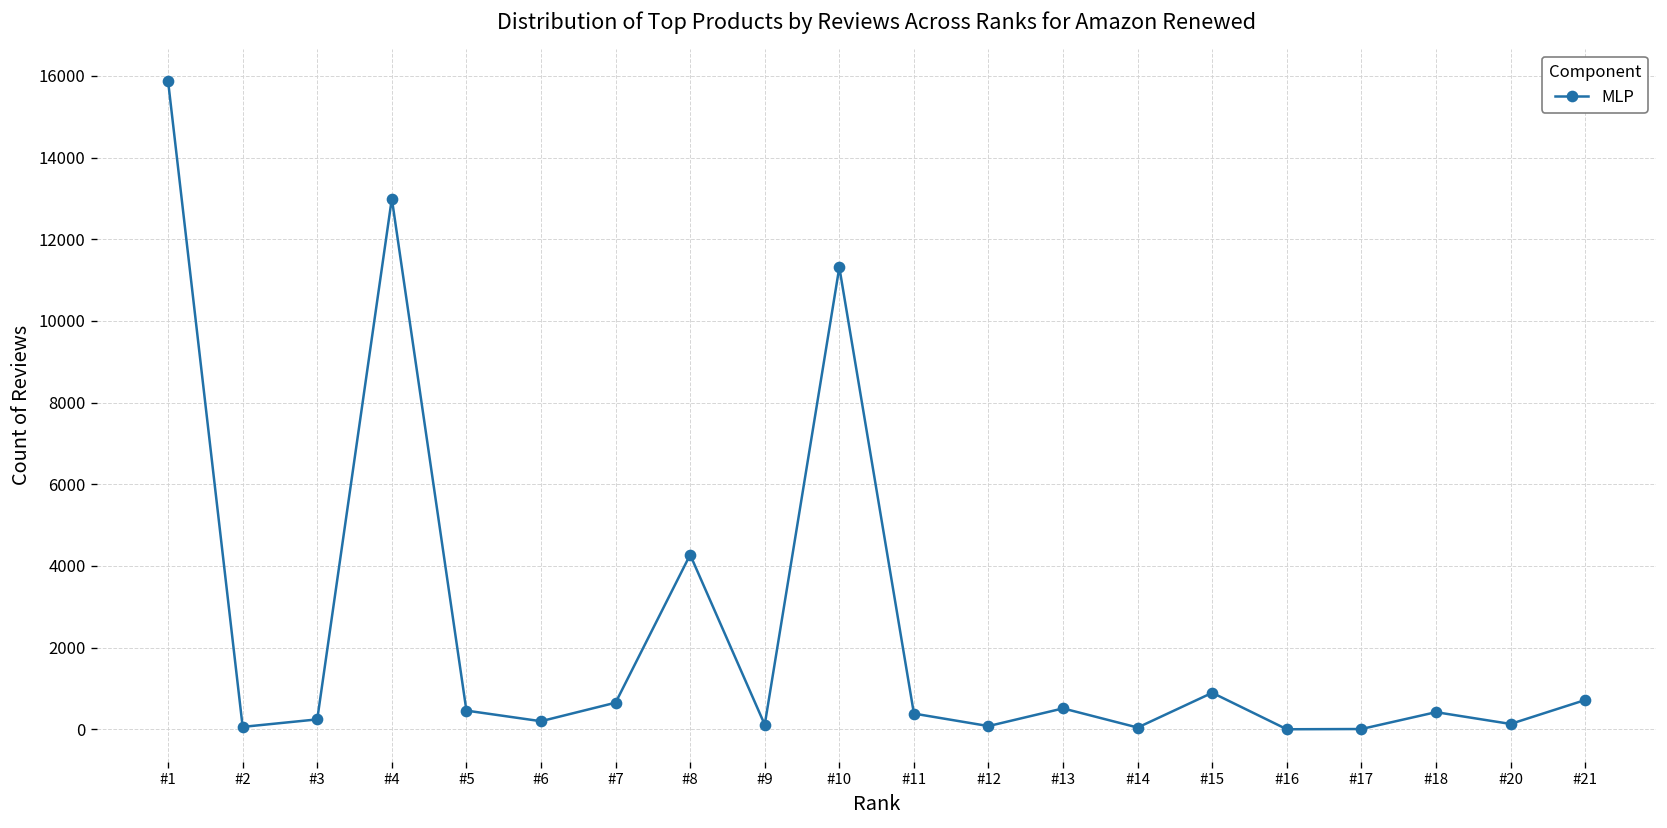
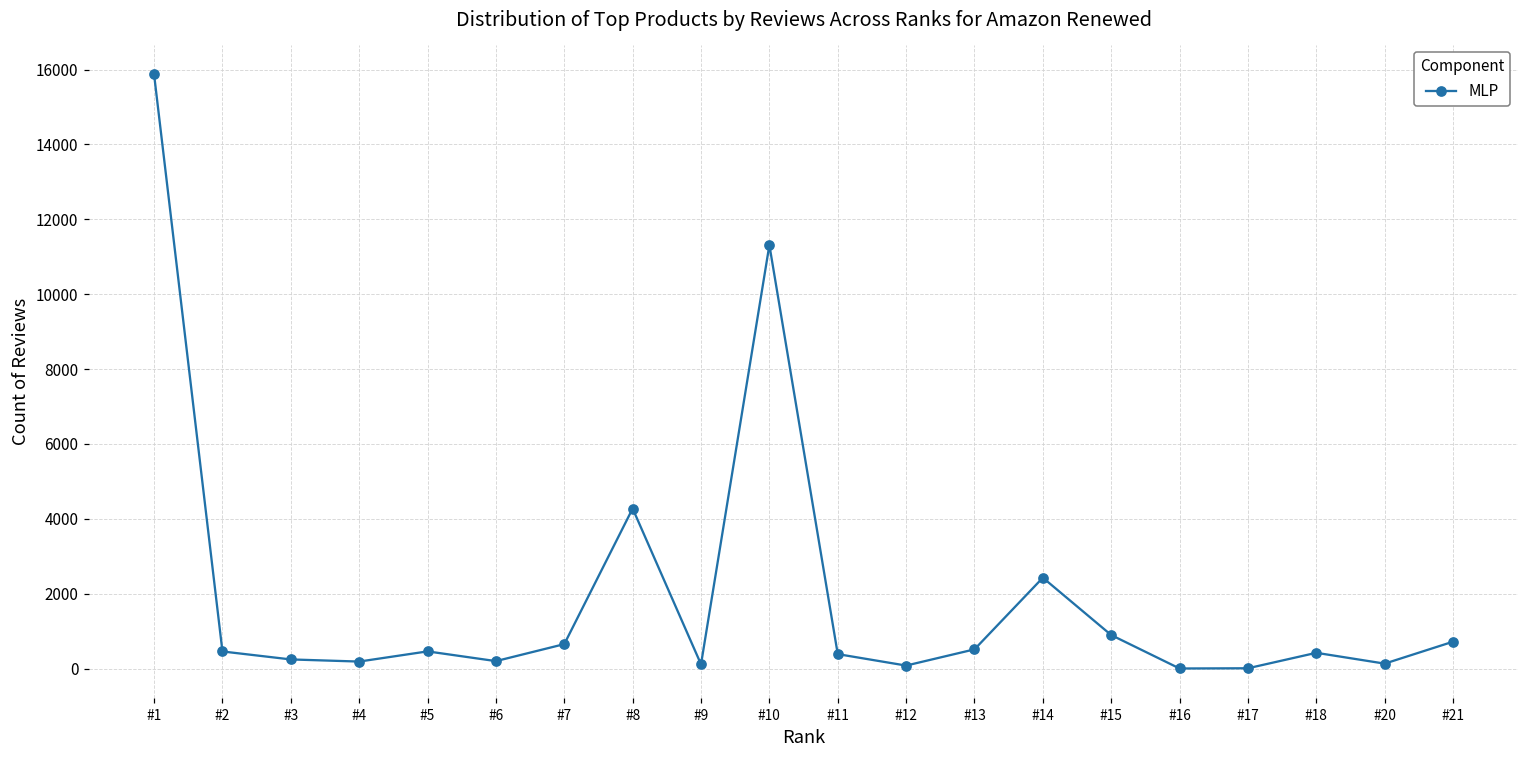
#2: 100 -> 500
#4: 13000 -> 200
#14: 0 -> 2400
